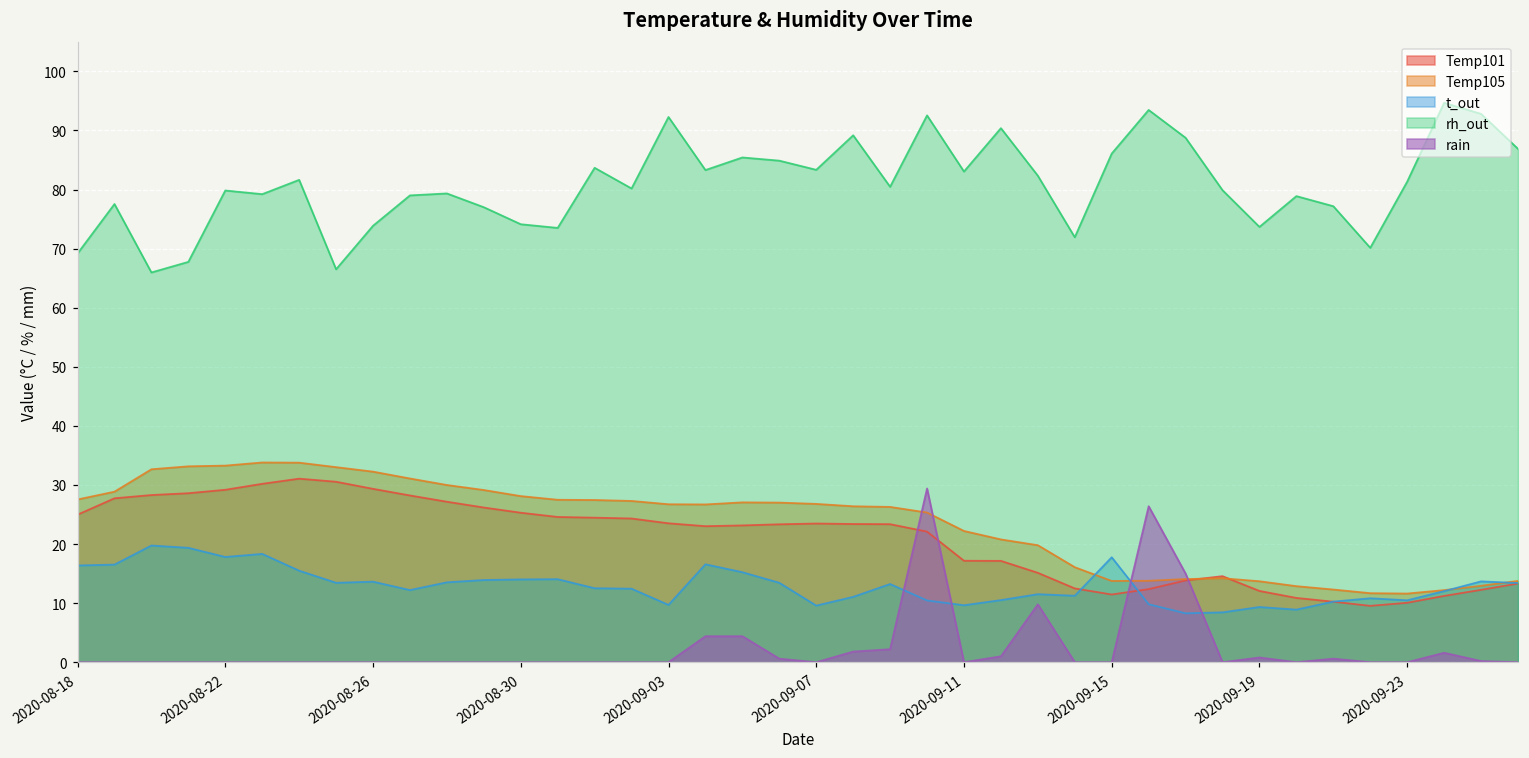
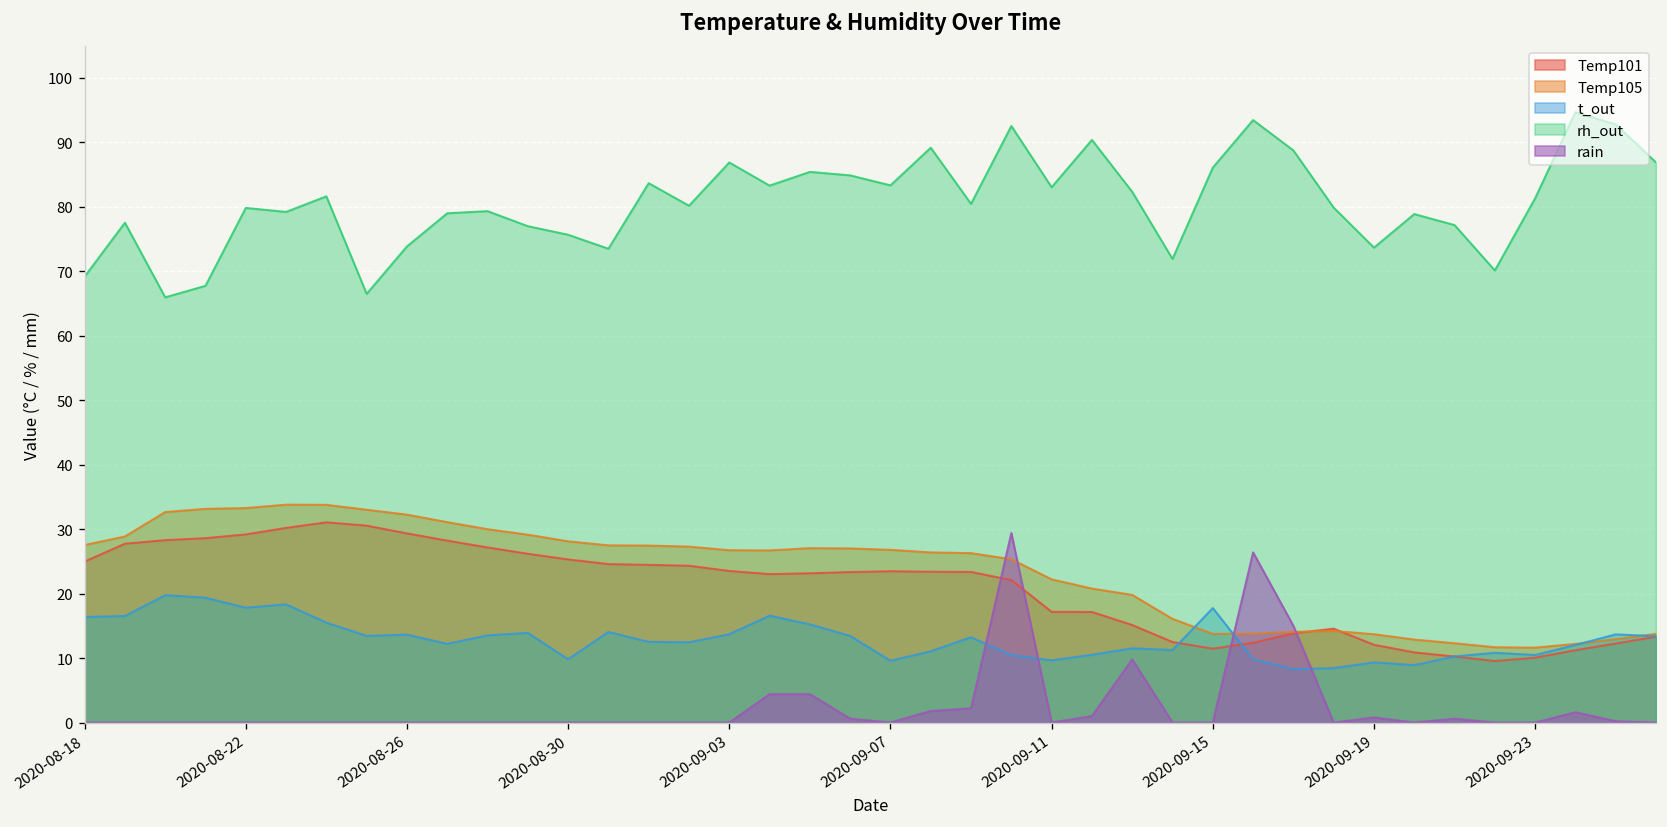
t_out, 2020-08-30: 14 -> 10
rh_out, 2020-08-30: 74 -> 76
t_out, 2020-09-03: 10 -> 14
rh_out, 2020-09-03: 92 -> 87
